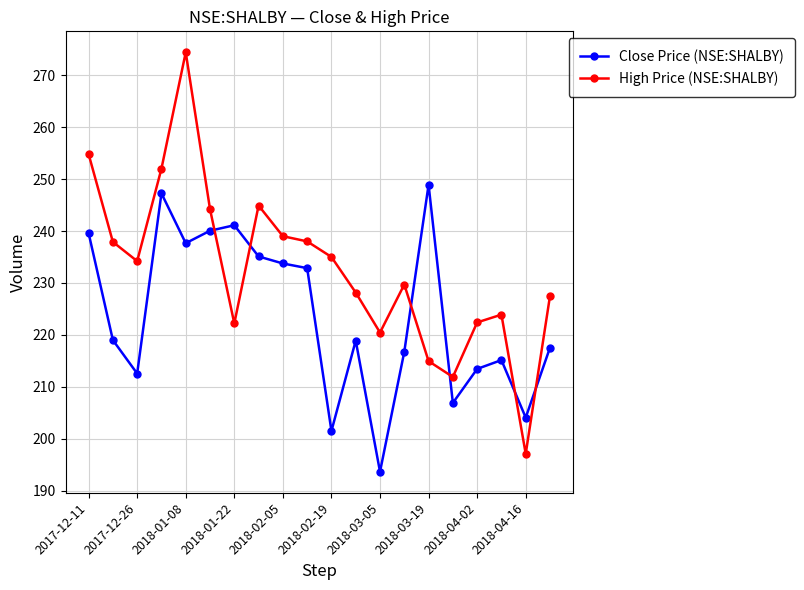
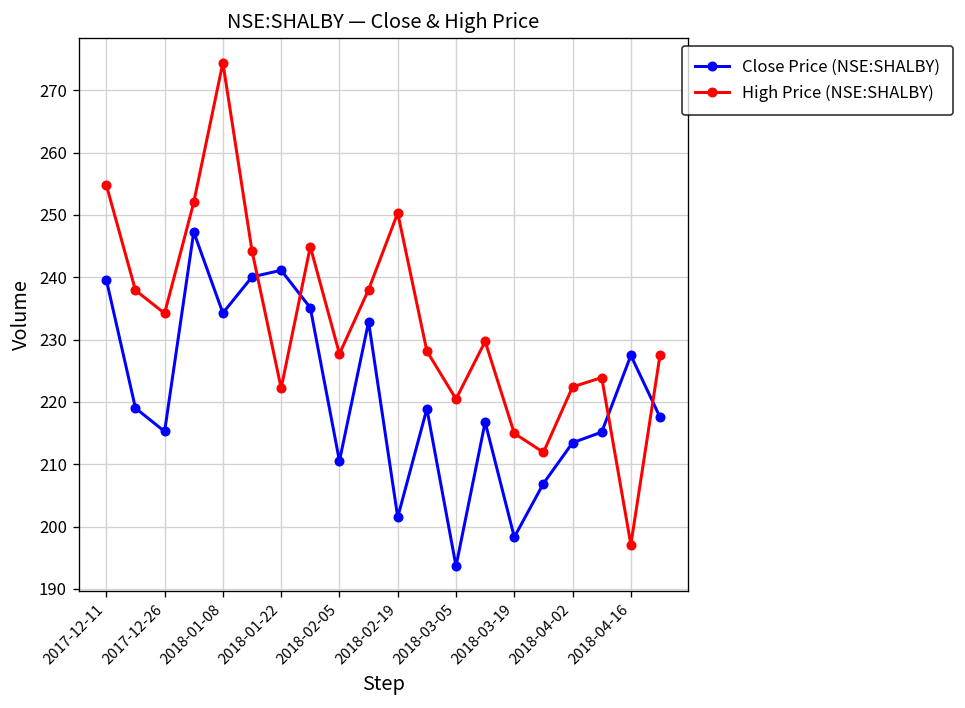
Close Price (NSE:SHALBY), 2017-12-26: 213 -> 215
Close Price (NSE:SHALBY), 2018-01-08: 238 -> 234
Close Price (NSE:SHALBY), 2018-02-05: 234 -> 211
High Price (NSE:SHALBY), 2018-02-05: 239 -> 228
High Price (NSE:SHALBY), 2018-02-19: 235 -> 250
Close Price (NSE:SHALBY), 2018-03-19: 249 -> 198
Close Price (NSE:SHALBY), 2018-04-16: 204 -> 227
